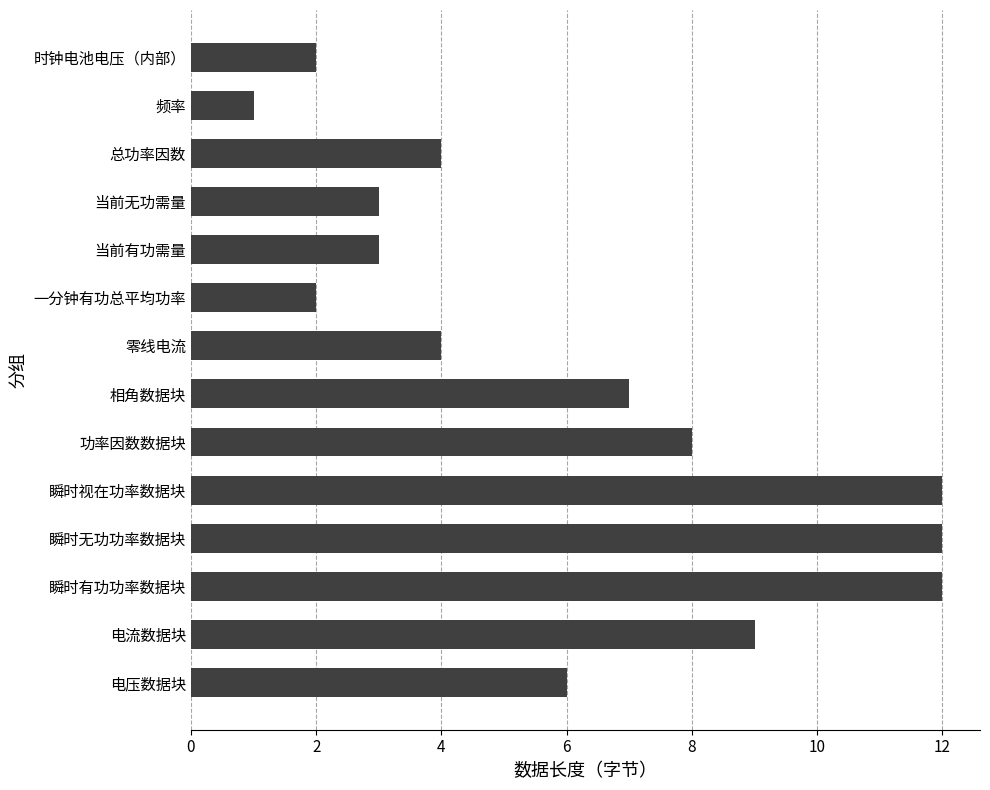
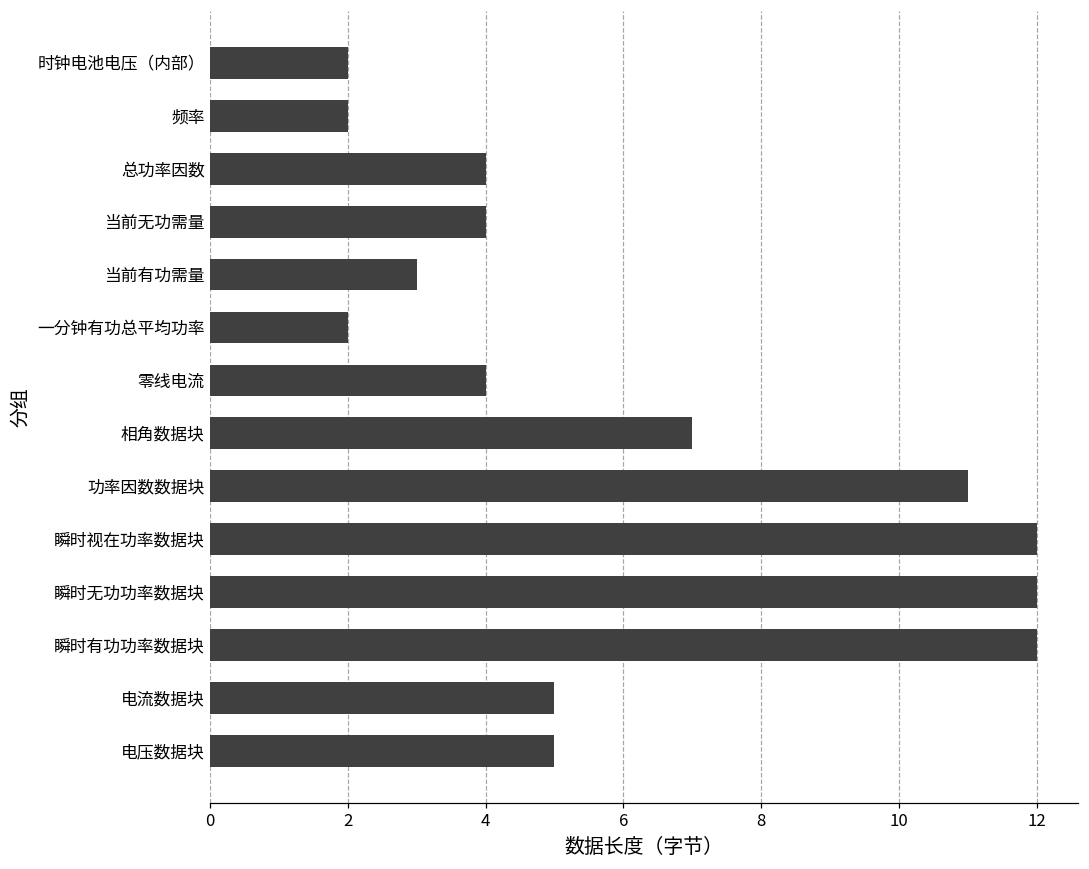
频率: 1 -> 2
当前无功需量: 3 -> 4
功率因数数据块: 8 -> 11
电流数据块: 9 -> 5
电压数据块: 6 -> 5
